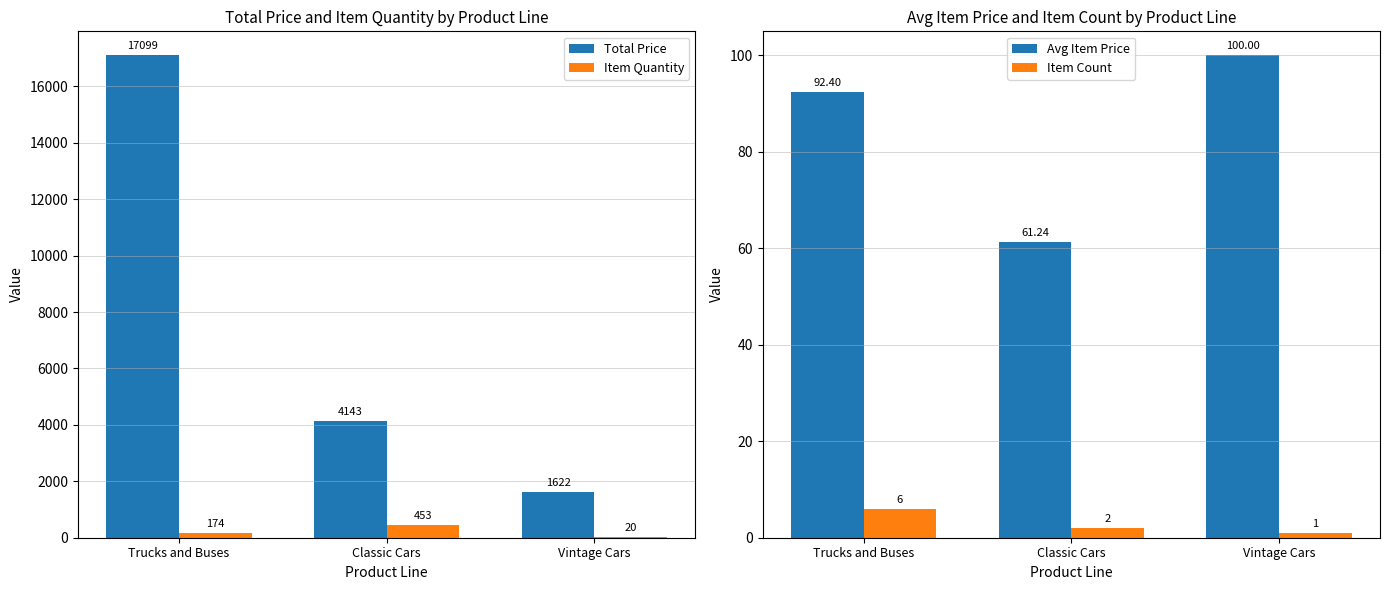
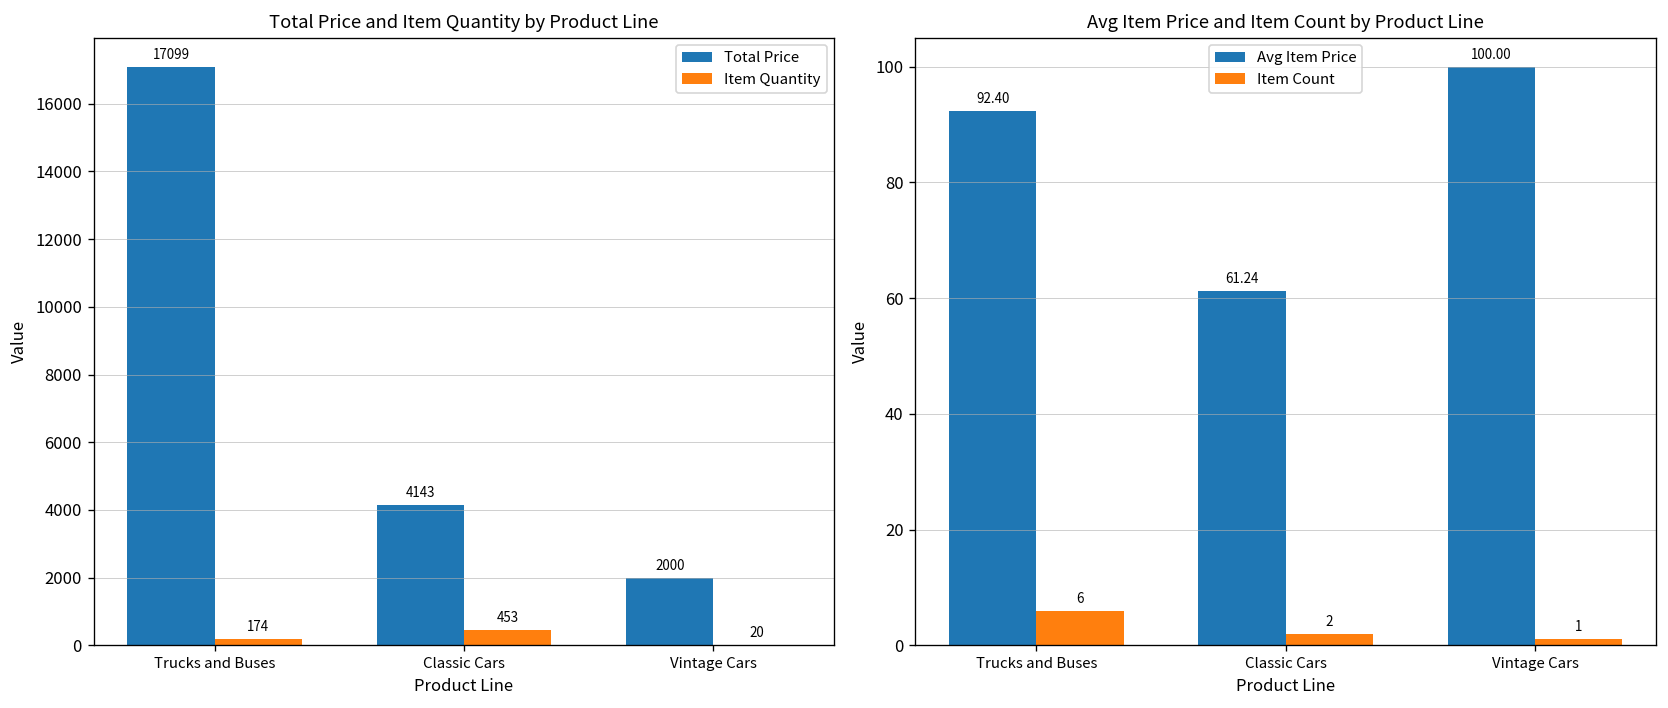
Total Price and Item Quantity by Product Line, Total Price, Vintage Cars: 1622 -> 2000
